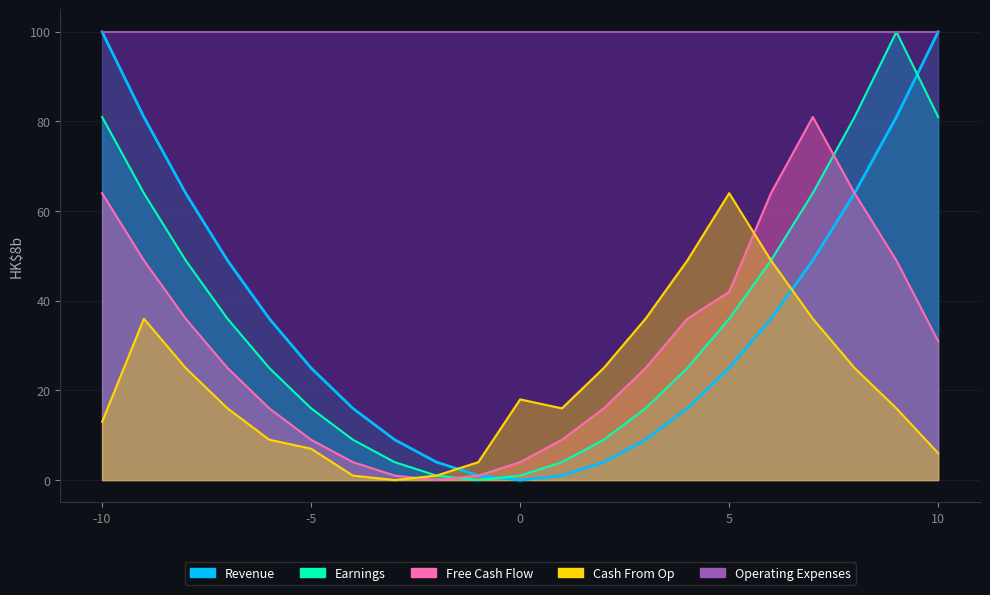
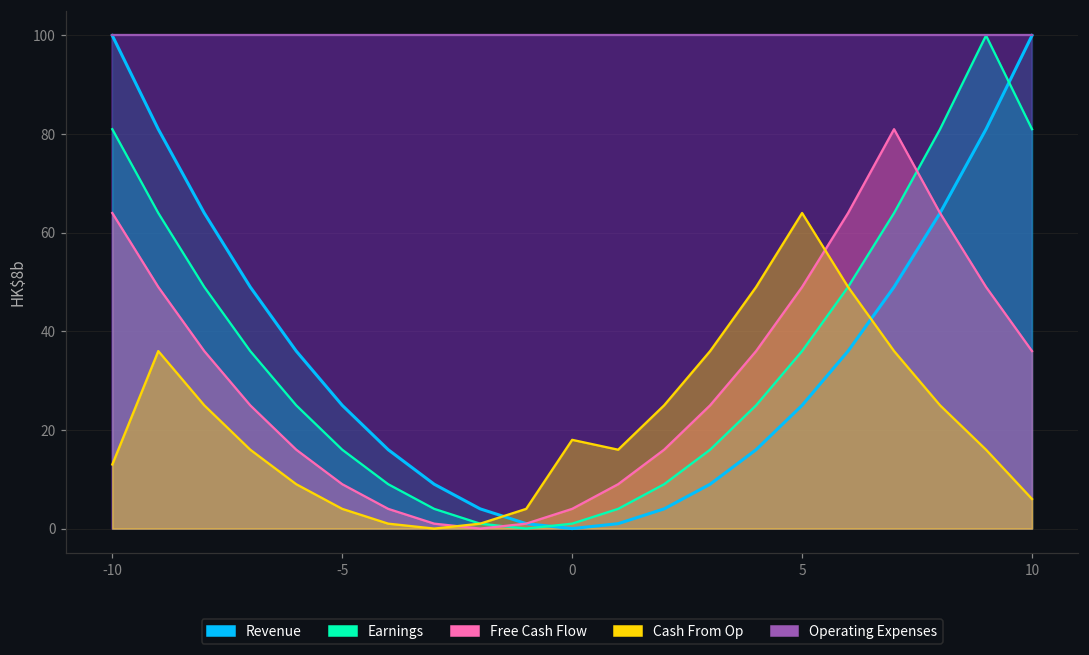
Cash From Op, -5: 7 -> 4
Free Cash Flow, 5: 42 -> 49
Free Cash Flow, 10: 31 -> 36
